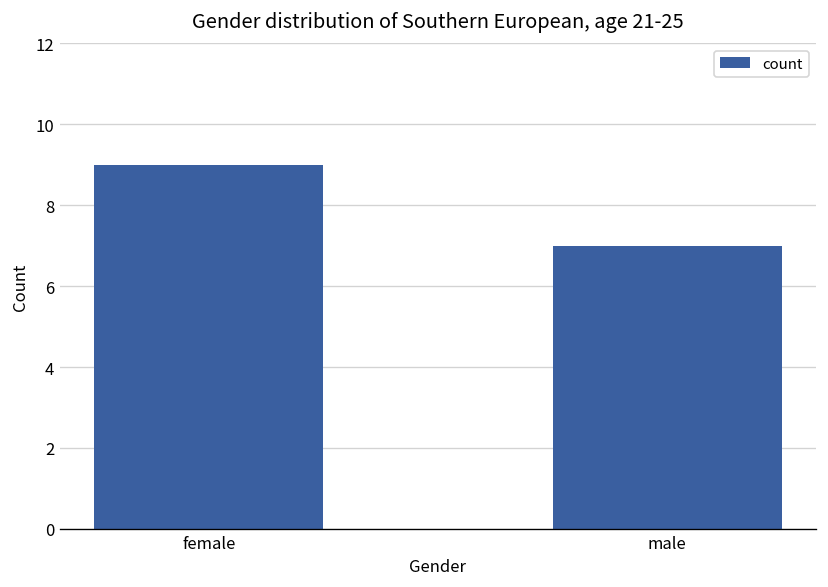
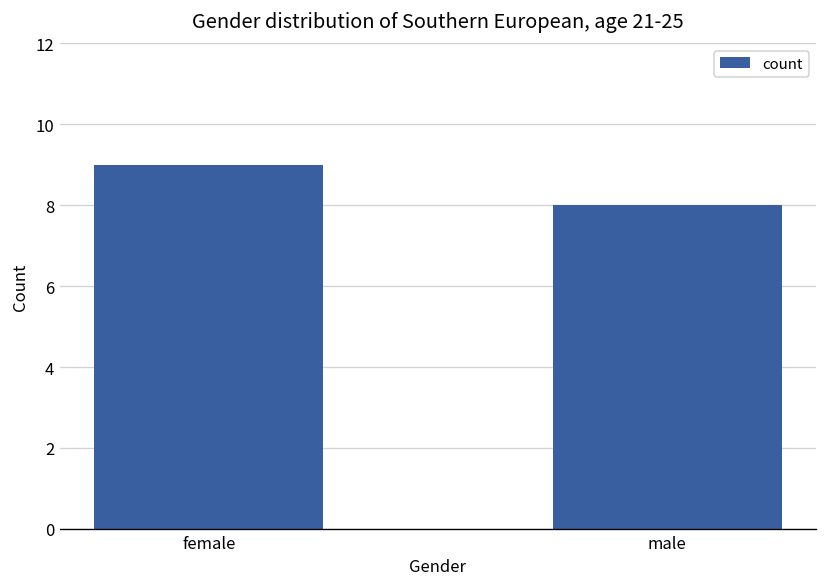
male: 7 -> 8
